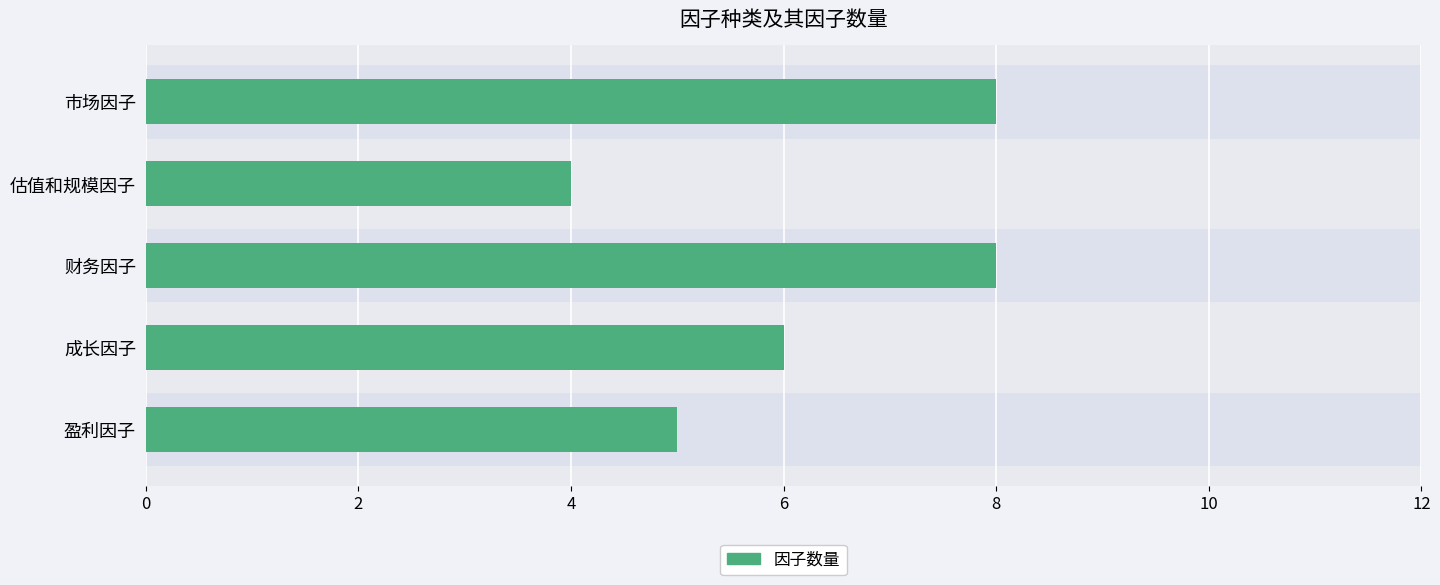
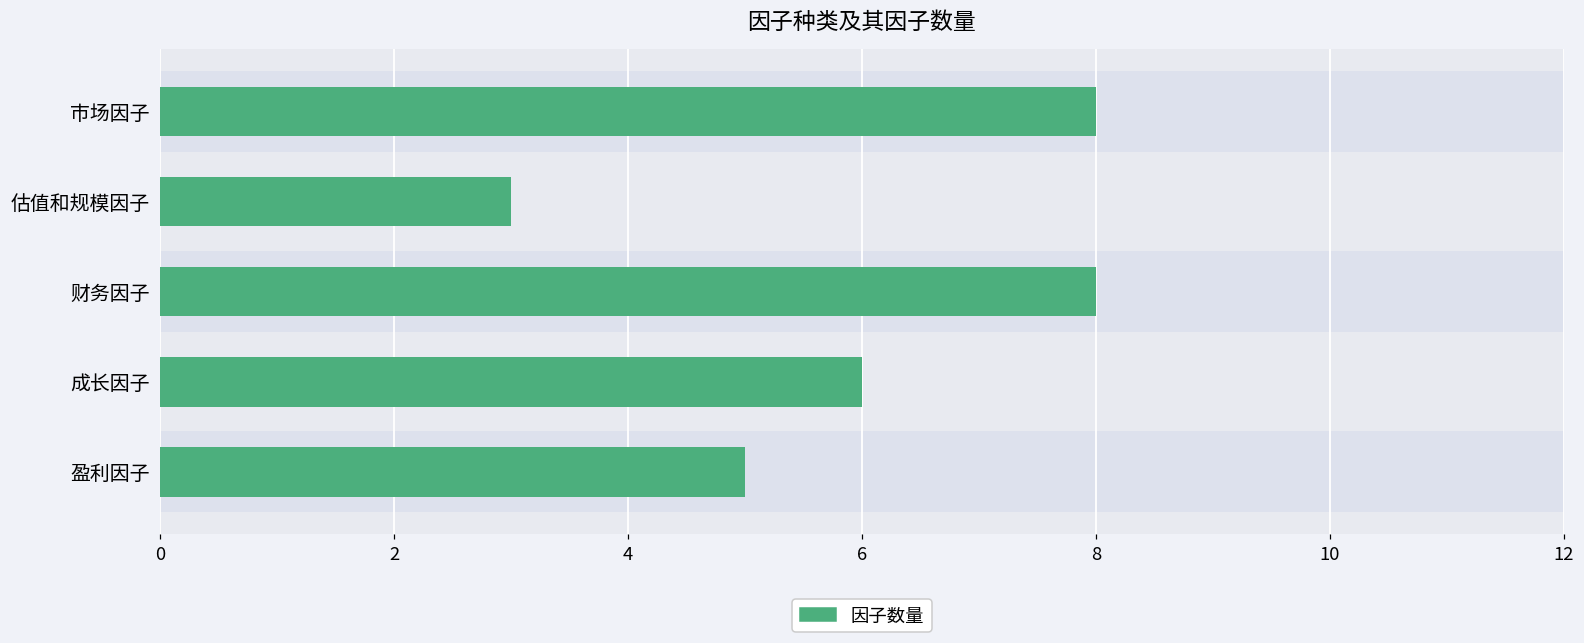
因子数量, 估值和规模因子: 4 -> 3
